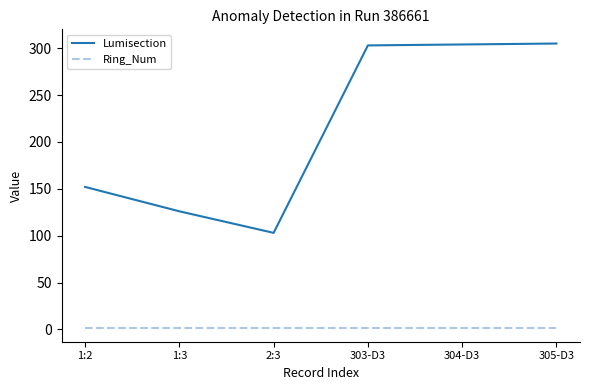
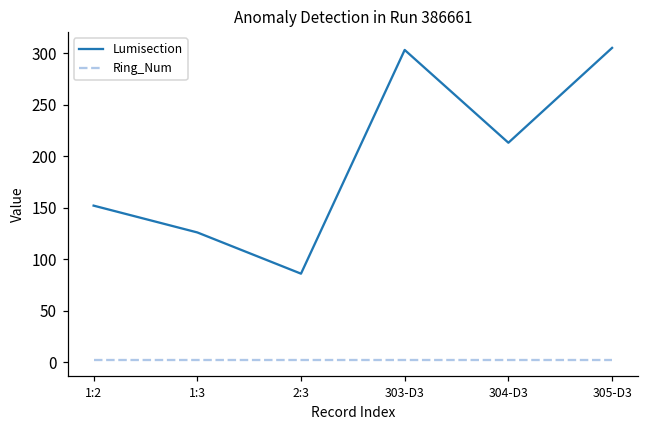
Lumisection, 2:3: 100 -> 90
Lumisection, 304-D3: 300 -> 210
